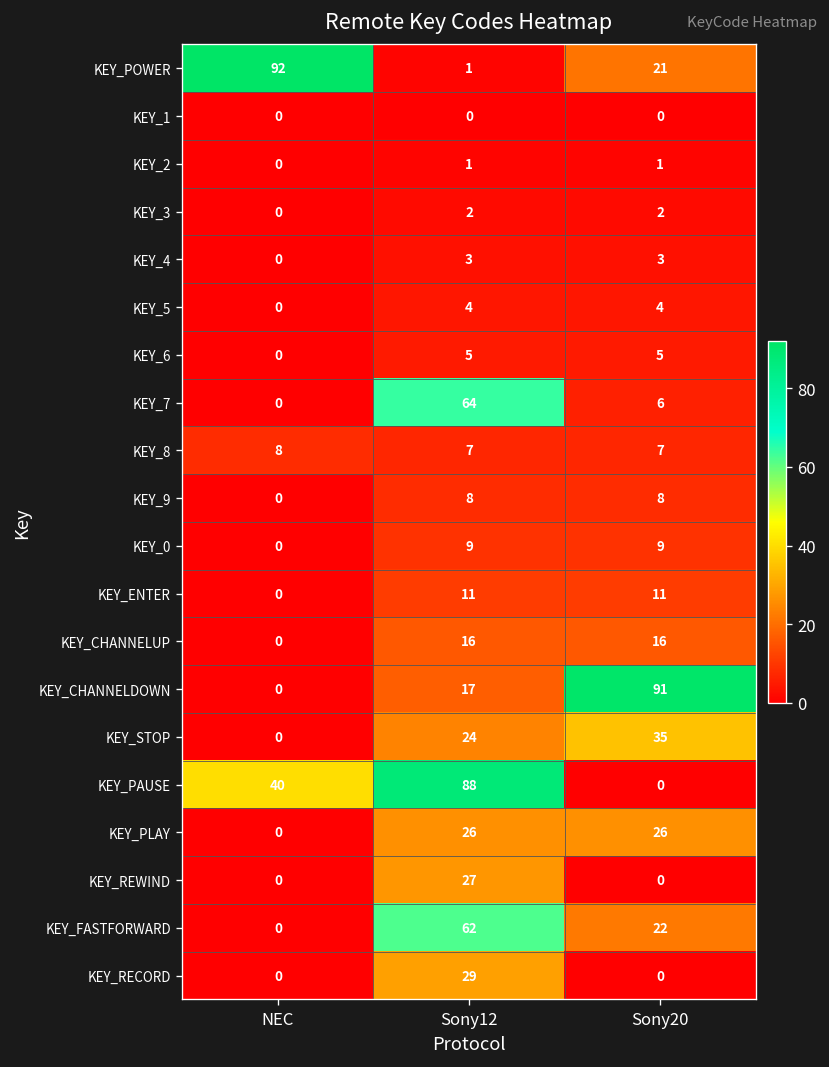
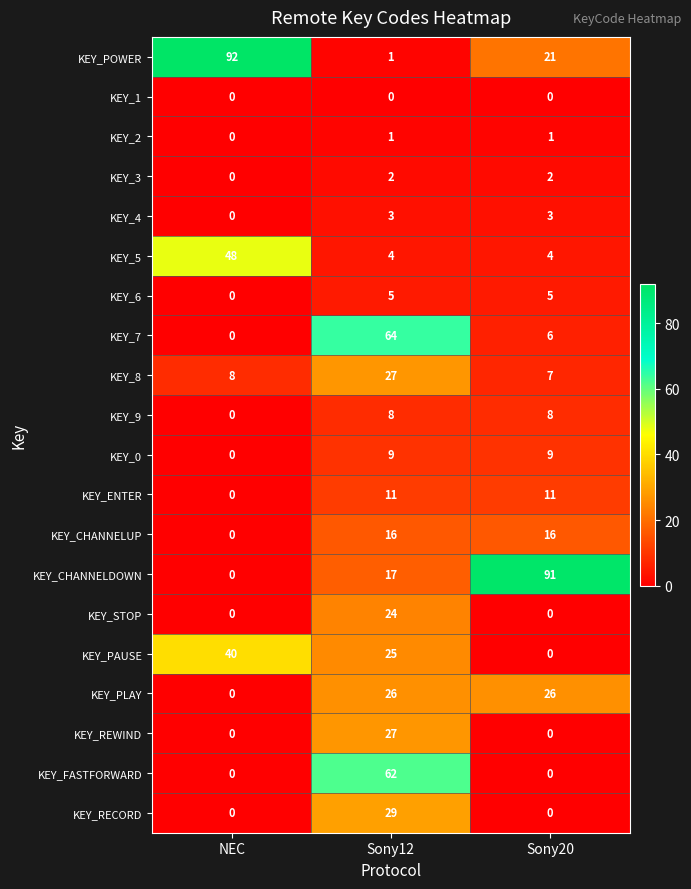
KEY_5, NEC: 0 -> 48
KEY_8, Sony12: 7 -> 27
KEY_STOP, Sony20: 35 -> 0
KEY_PAUSE, Sony12: 88 -> 25
KEY_FASTFORWARD, Sony20: 22 -> 0
